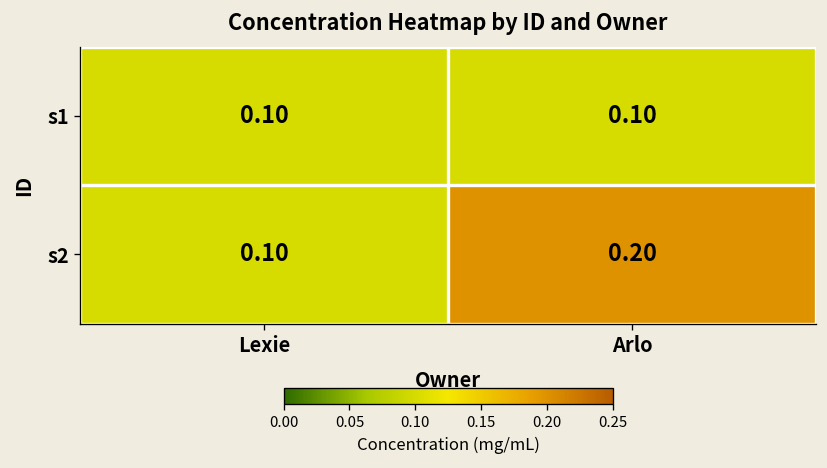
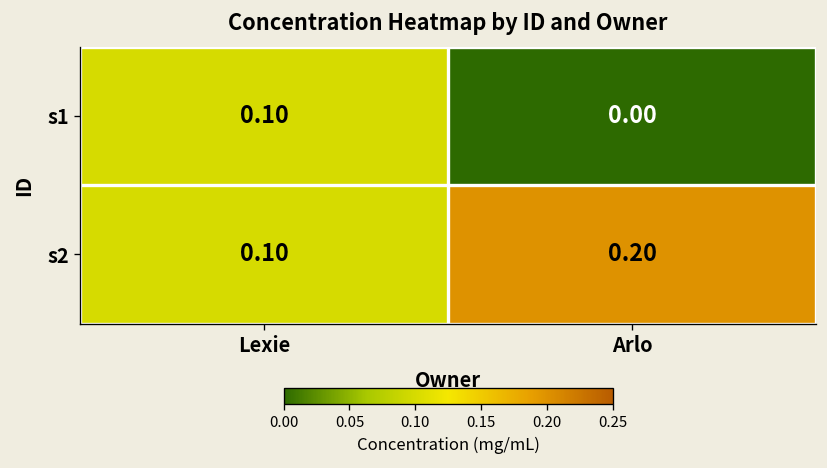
s1, Arlo: 0.10 -> 0.00
